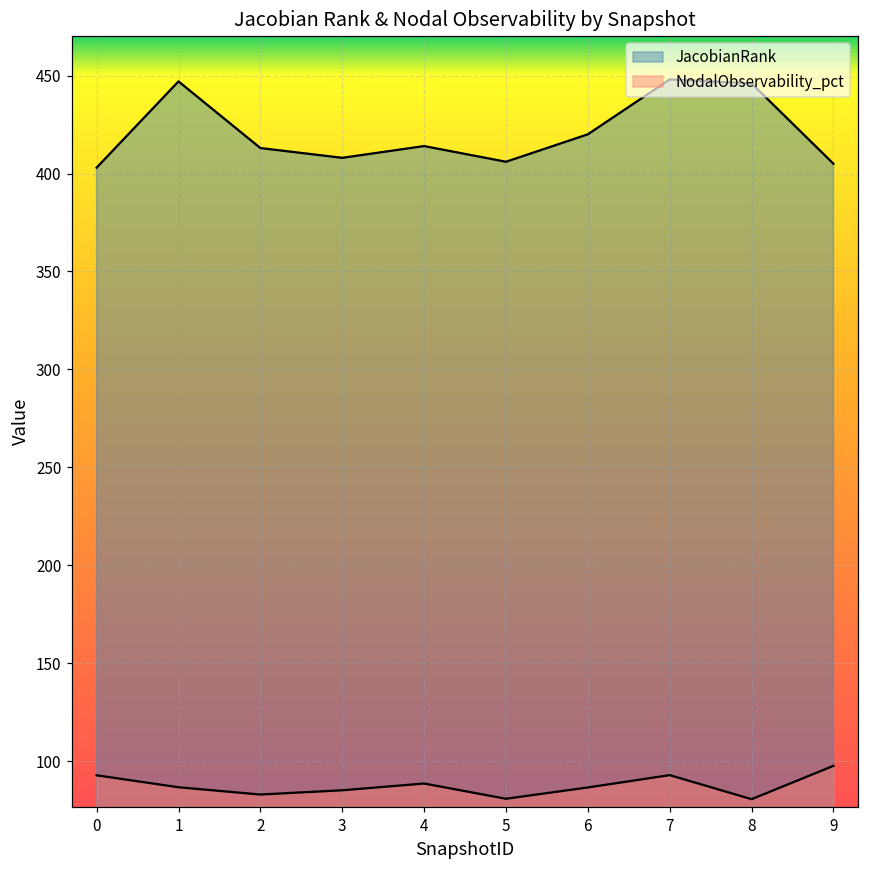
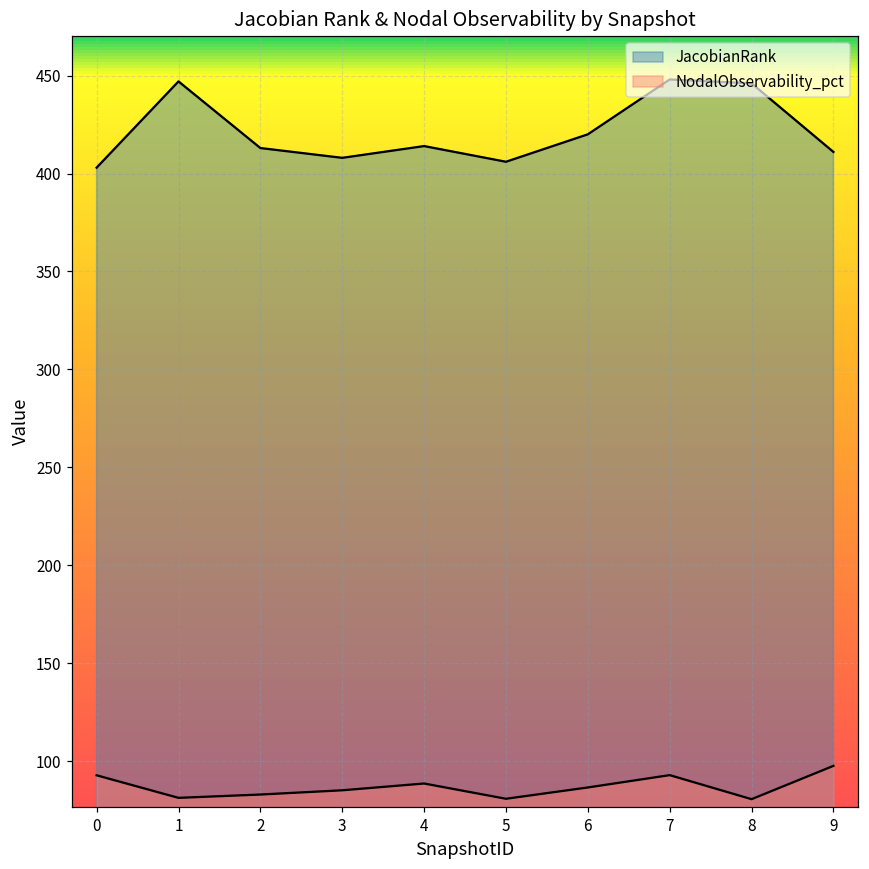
NodalObservability_pct, 1: 87 -> 81
JacobianRank, 9: 405 -> 411
